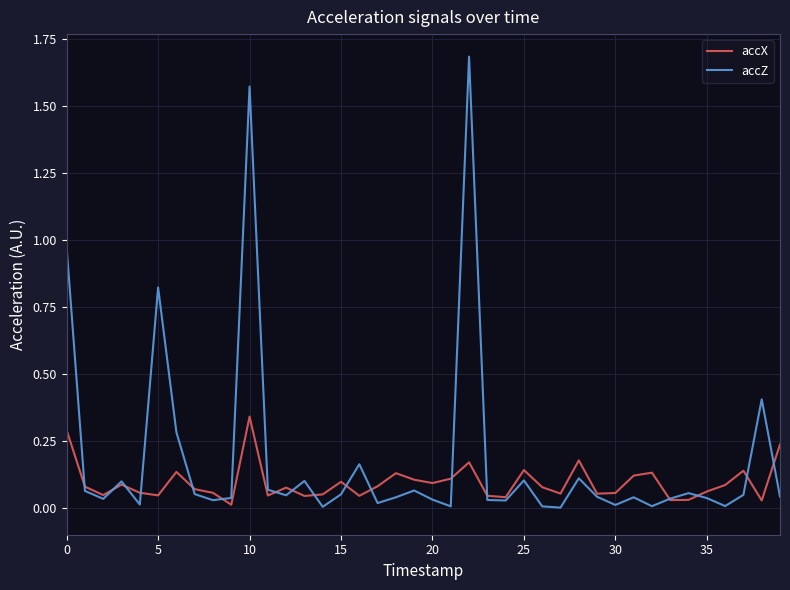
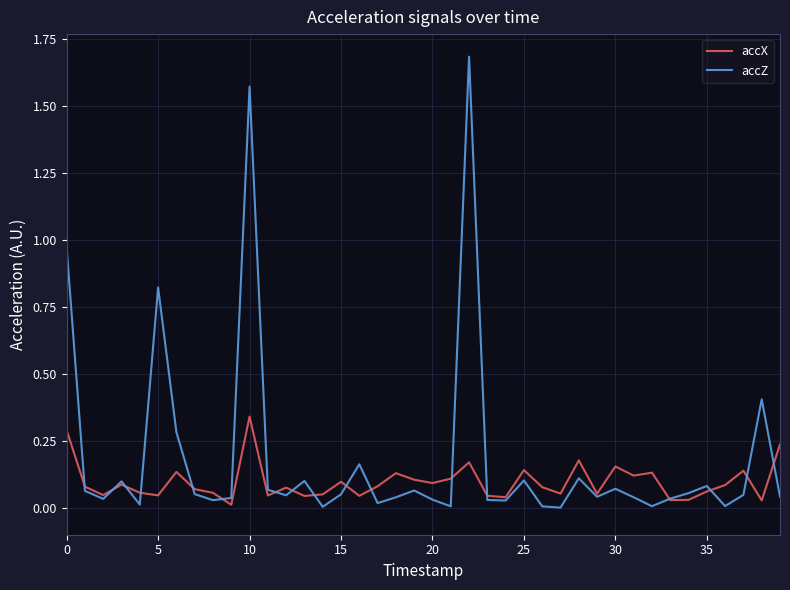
accX, 30: 0.06 -> 0.15
accZ, 30: 0.01 -> 0.07
accZ, 35: 0.04 -> 0.08
